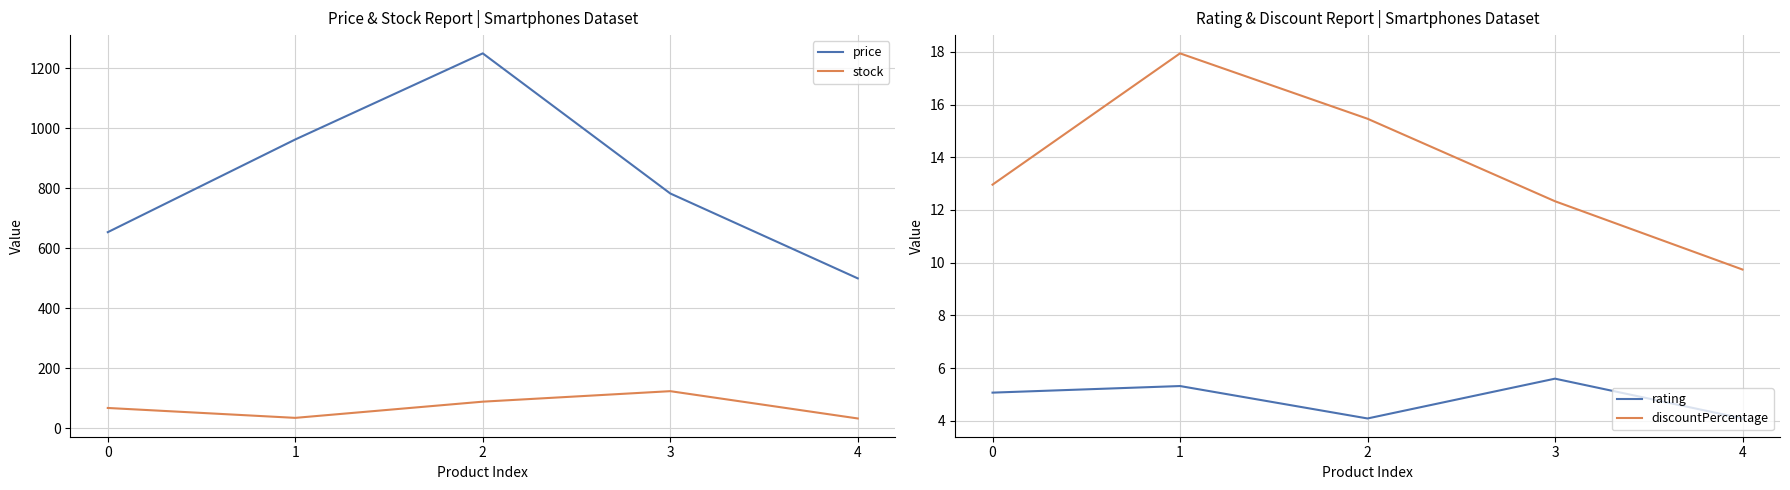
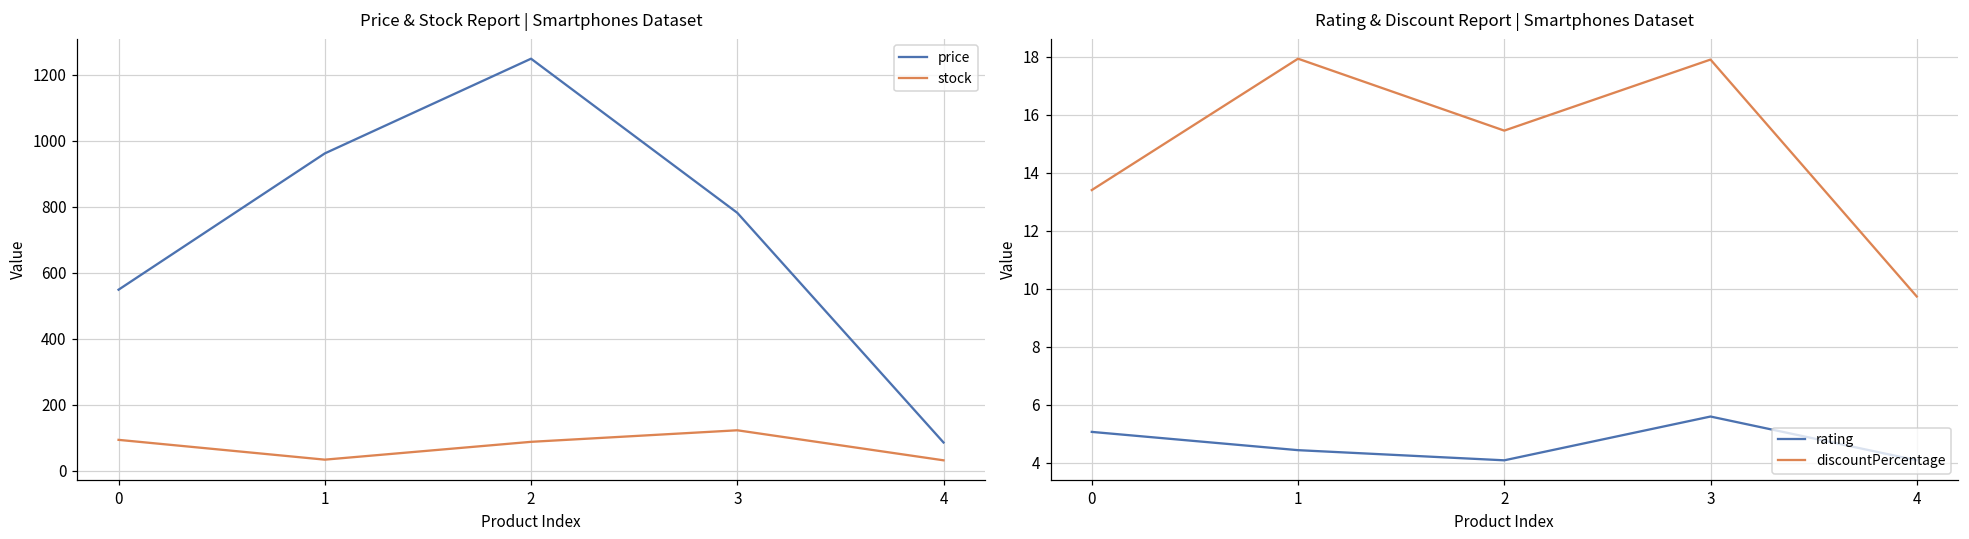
Price & Stock Report | Smartphones Dataset, price, 0: 650 -> 550
Price & Stock Report | Smartphones Dataset, stock, 0: 70 -> 90
Price & Stock Report | Smartphones Dataset, price, 4: 500 -> 90
Rating & Discount Report | Smartphones Dataset, discountPercentage, 0: 13.0 -> 13.4
Rating & Discount Report | Smartphones Dataset, rating, 1: 5.3 -> 4.4
Rating & Discount Report | Smartphones Dataset, discountPercentage, 3: 12.3 -> 17.9
